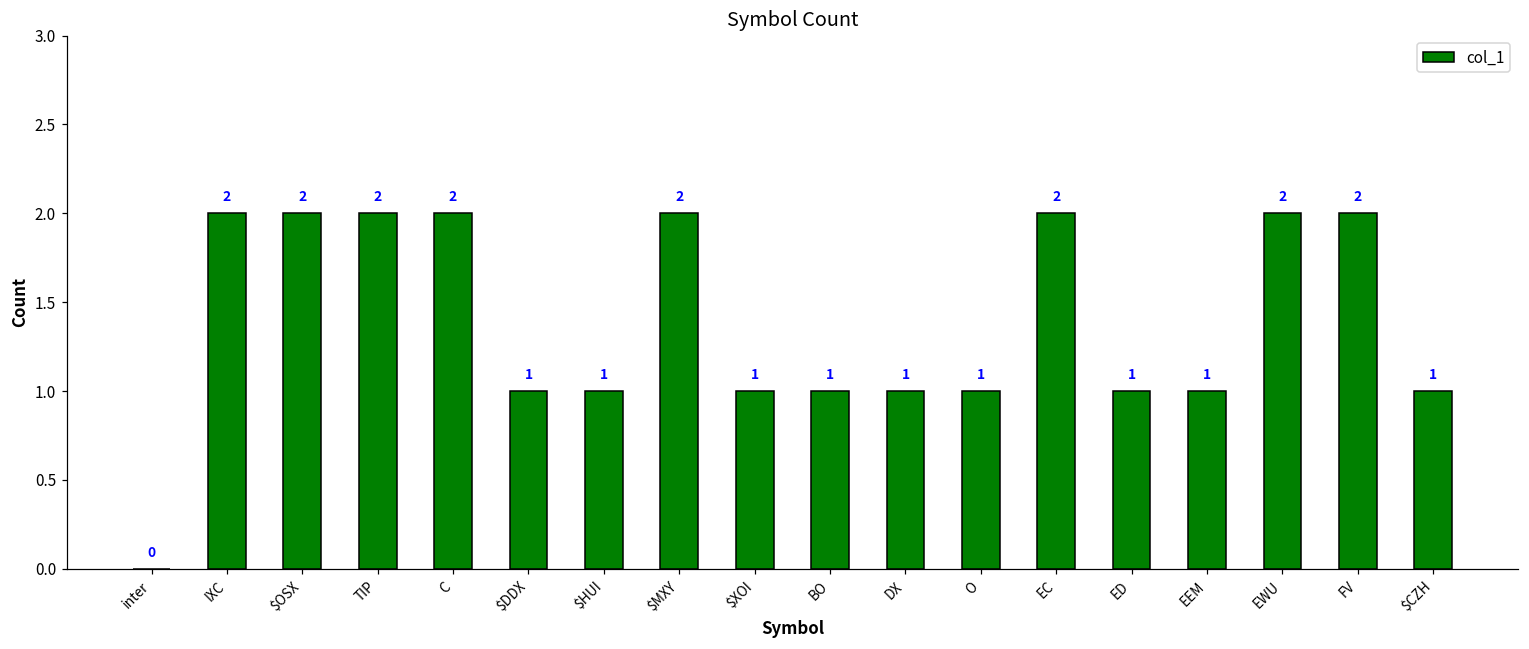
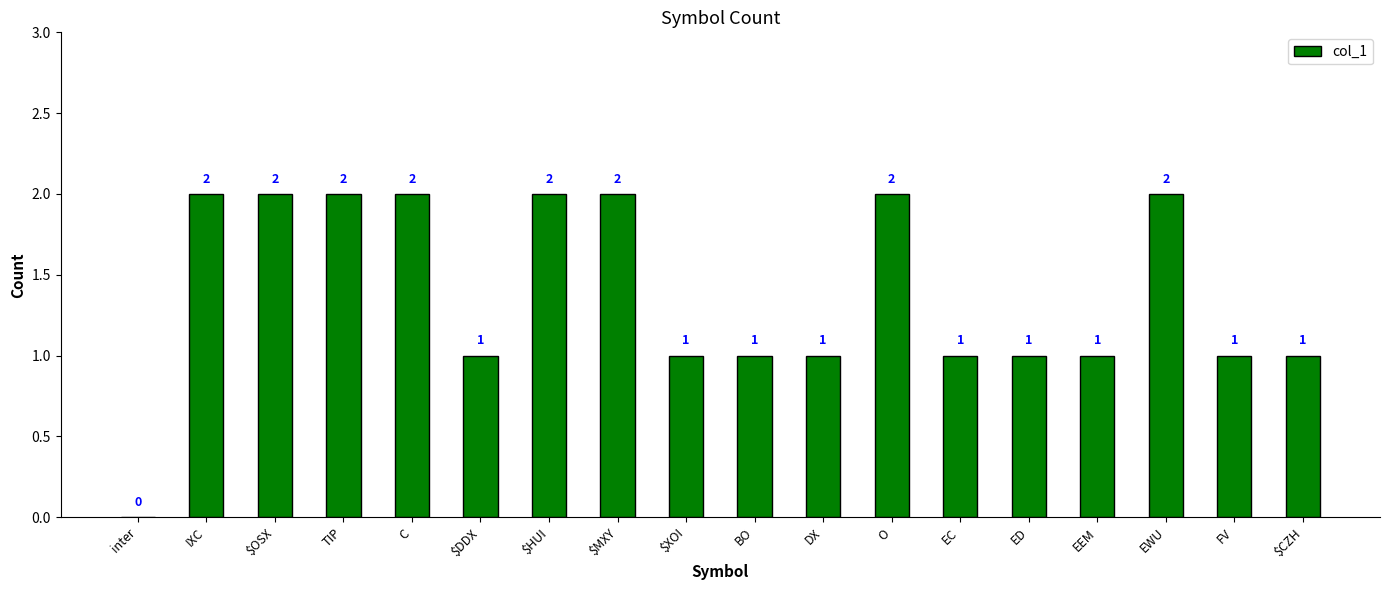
$HUI: 1 -> 2
O: 1 -> 2
EC: 2 -> 1
FV: 2 -> 1
